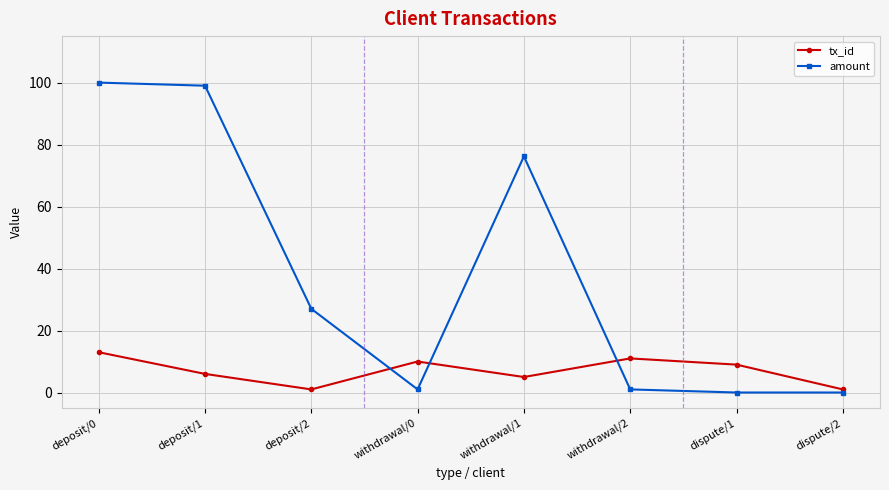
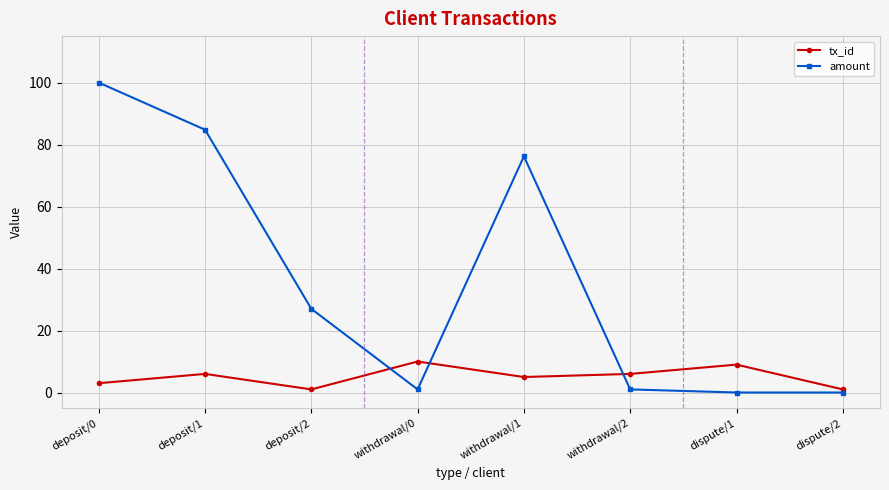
tx_id, deposit/0: 13 -> 3
amount, deposit/1: 99 -> 85
tx_id, withdrawal/2: 11 -> 6
